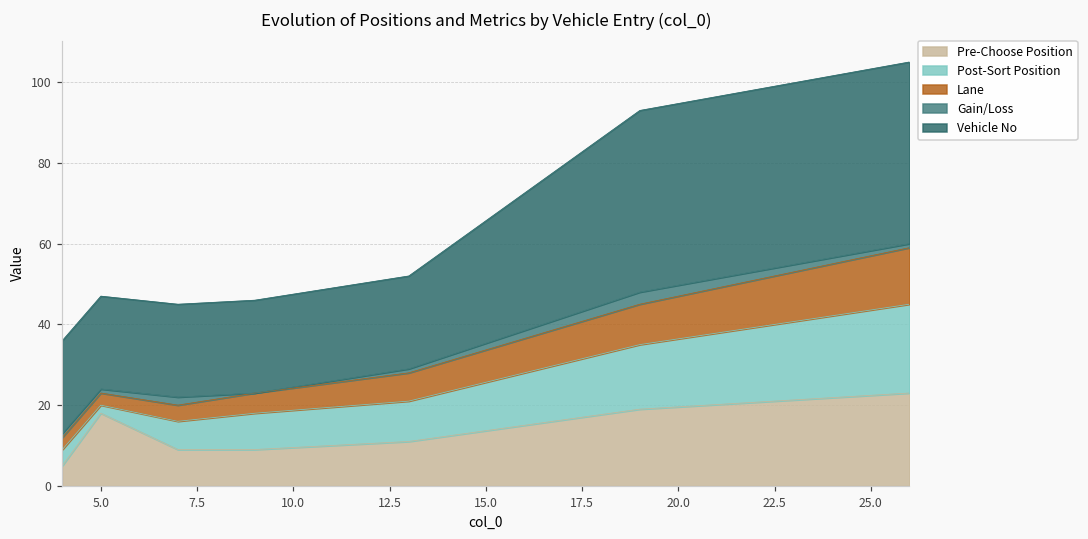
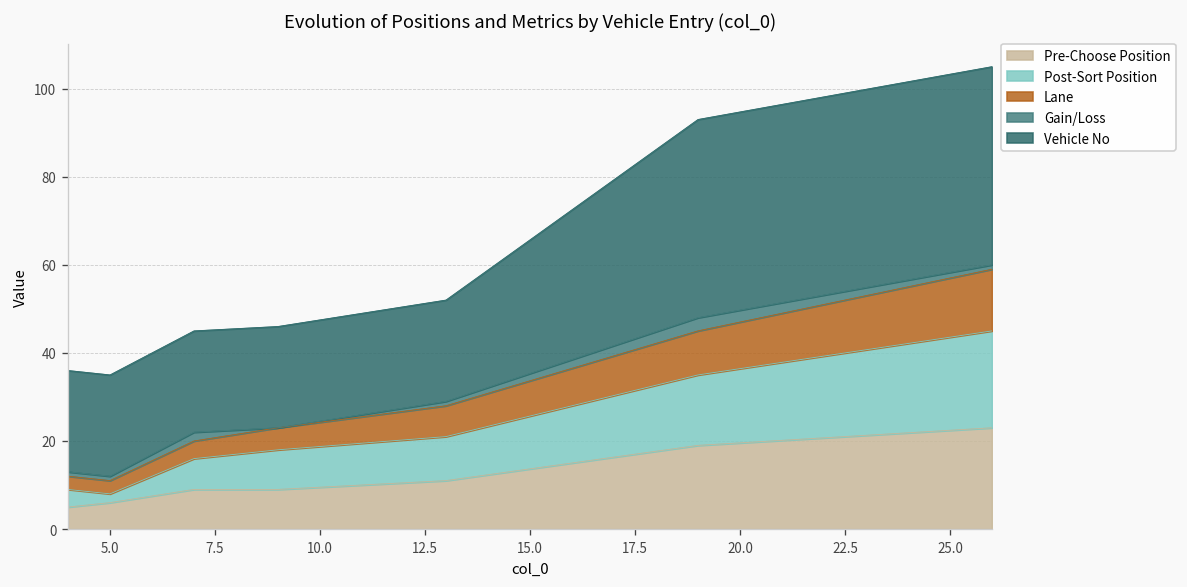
Pre-Choose Position, 5.0: 18 -> 6
